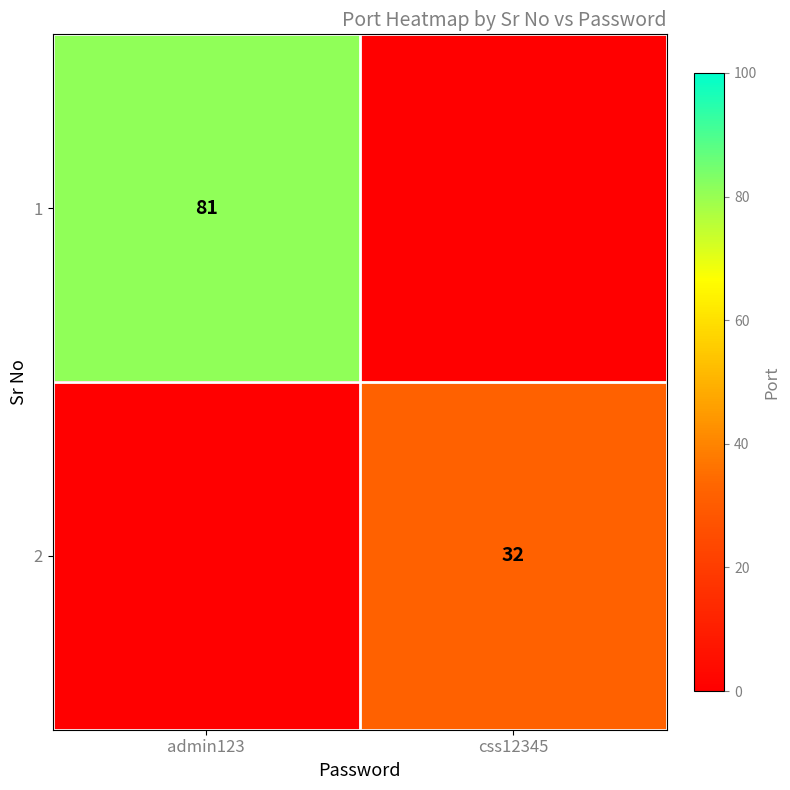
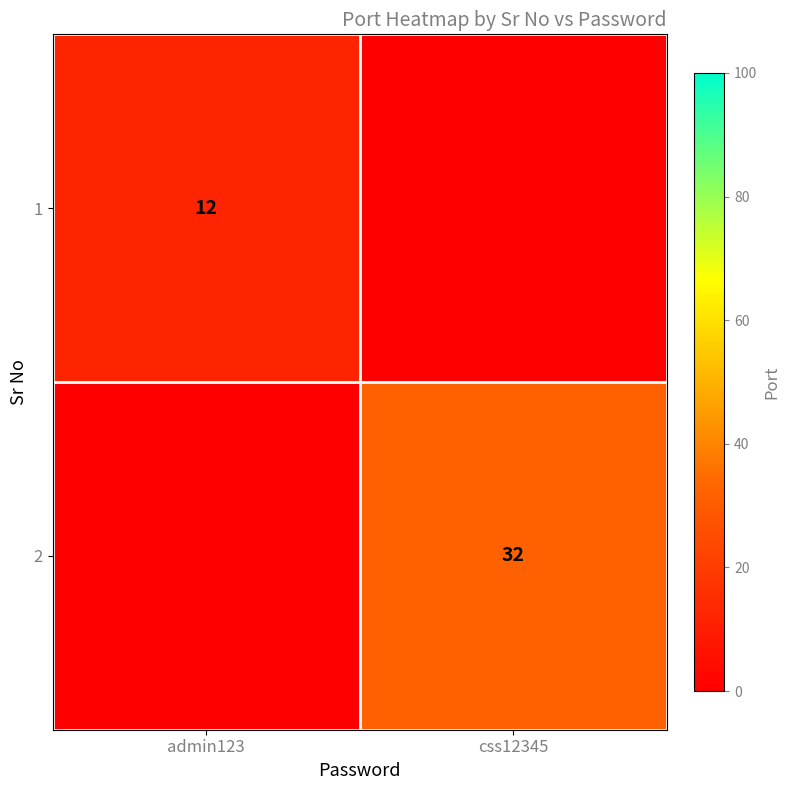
1, admin123: 81 -> 12
